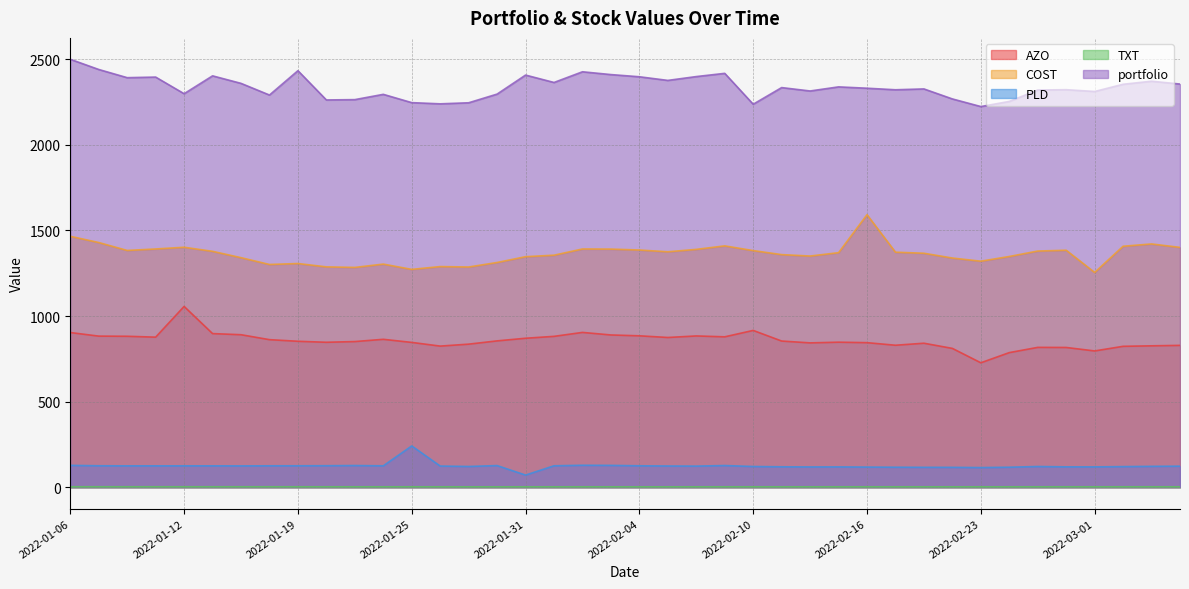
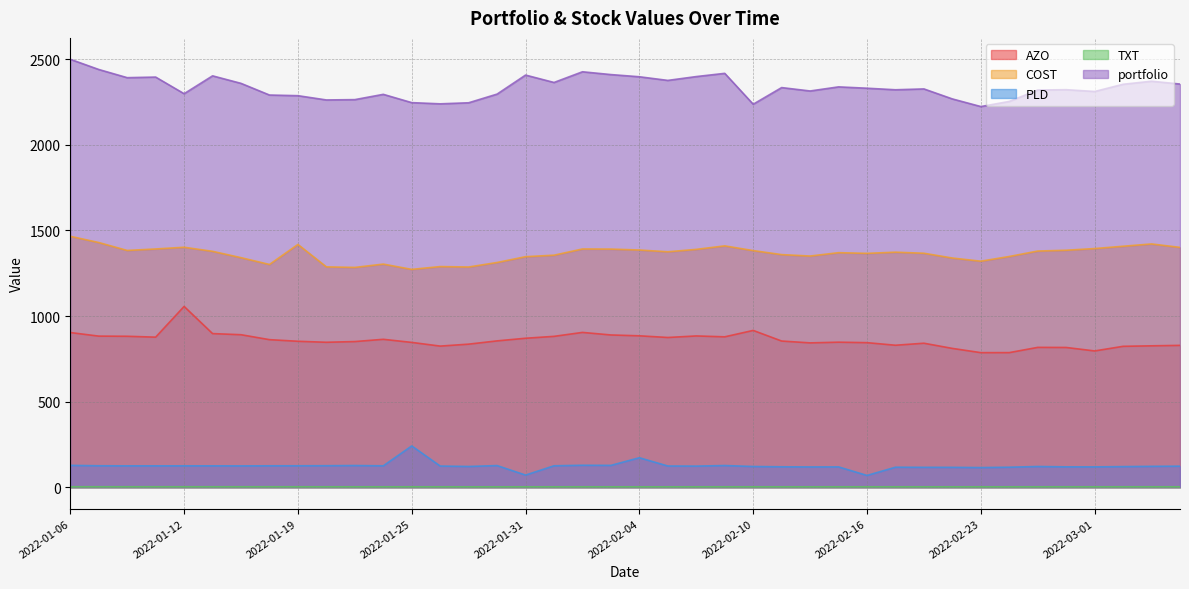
COST, 2022-01-19: 1310 -> 1420
portfolio, 2022-01-19: 2430 -> 2290
PLD, 2022-02-04: 130 -> 170
COST, 2022-02-16: 1590 -> 1370
PLD, 2022-02-16: 120 -> 70
AZO, 2022-02-23: 730 -> 790
COST, 2022-03-01: 1250 -> 1390
